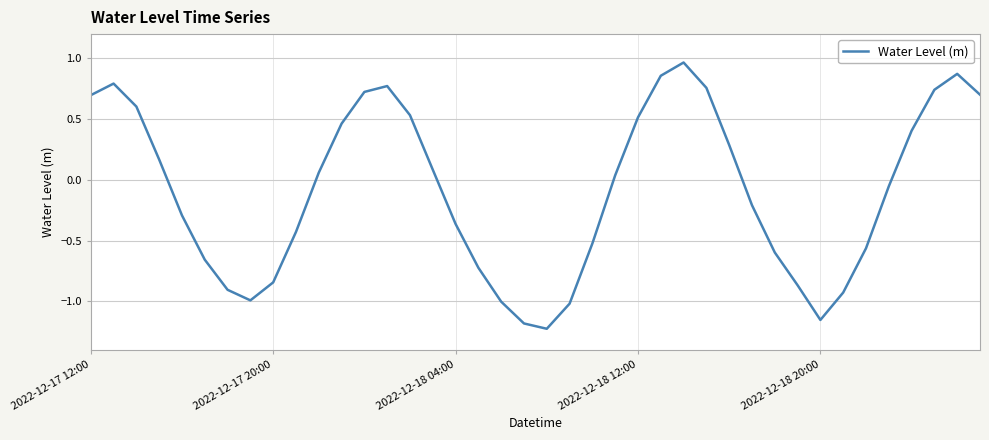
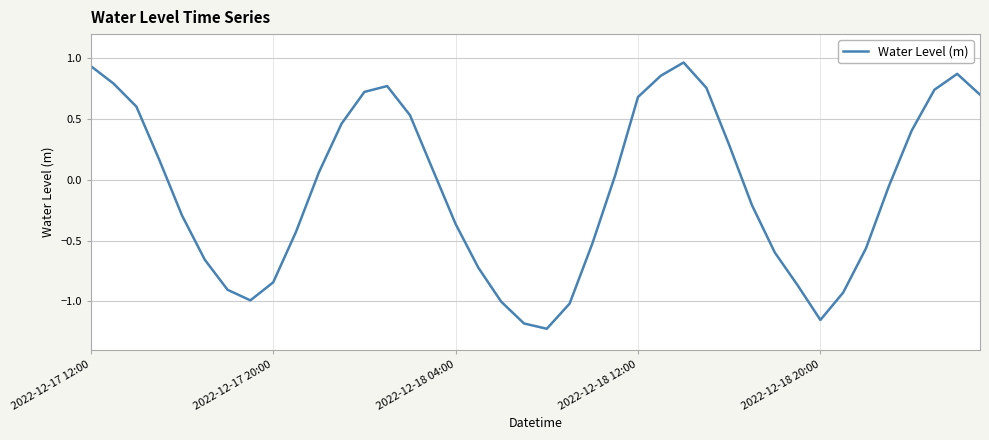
2022-12-17 12:00: 0.70 -> 0.94
2022-12-18 12:00: 0.51 -> 0.68
